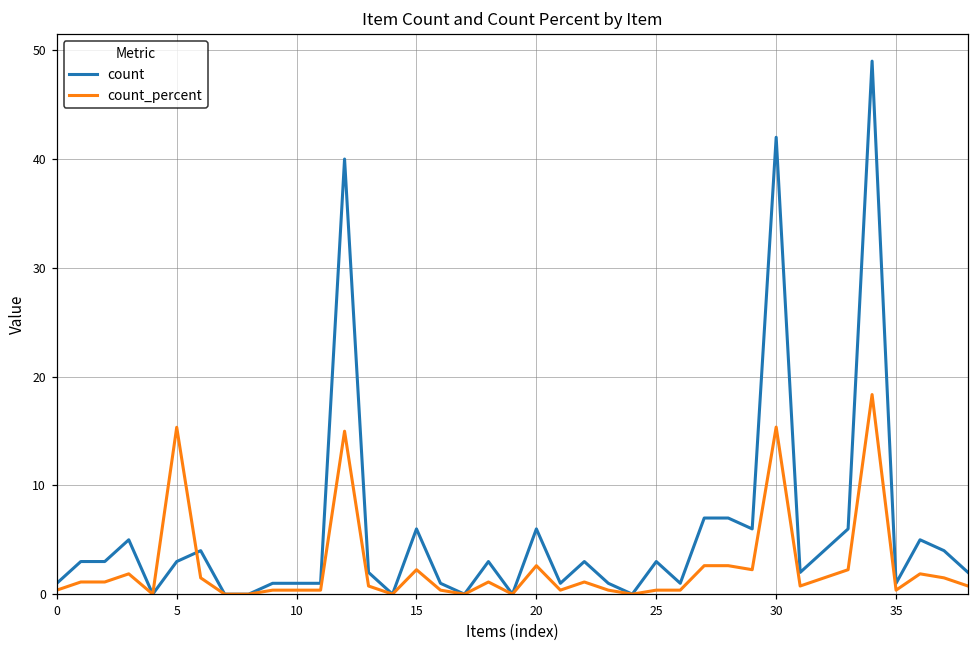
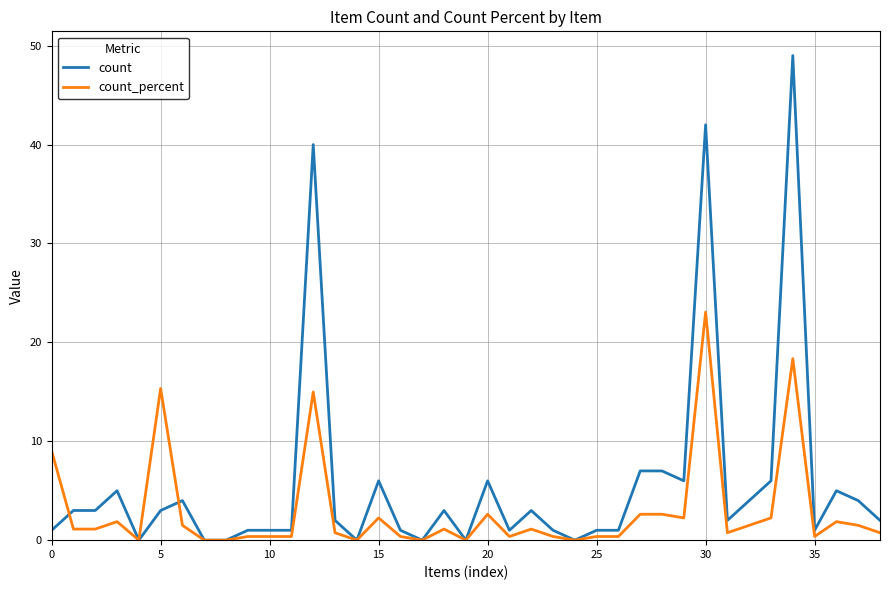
count_percent, 0: 0 -> 9
count, 25: 3 -> 1
count_percent, 30: 15 -> 23
